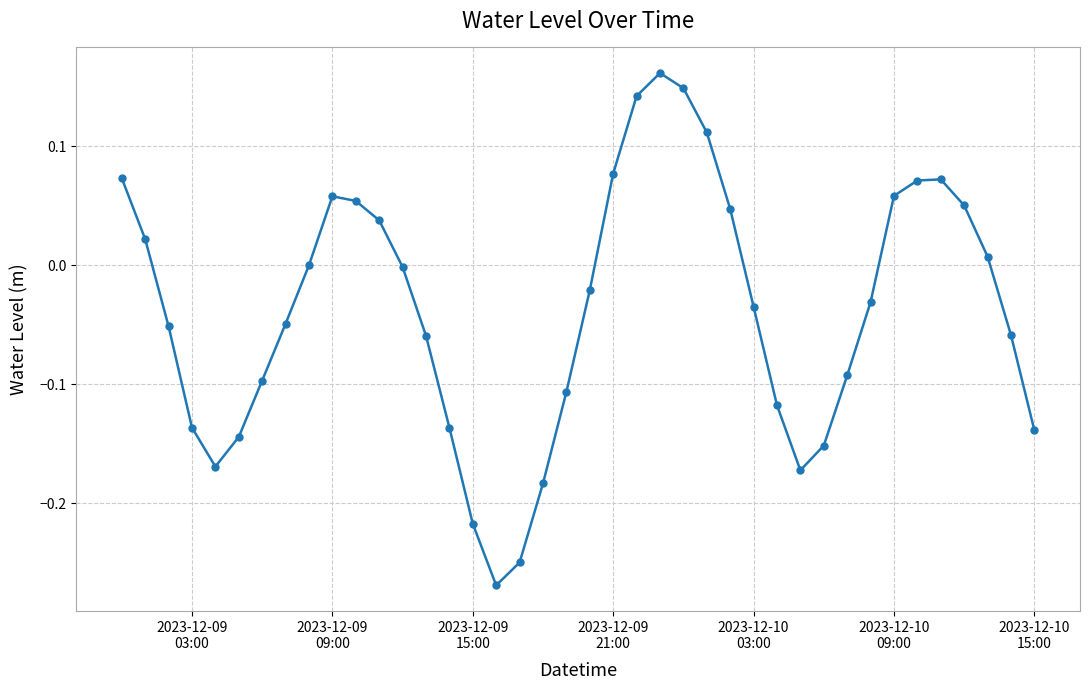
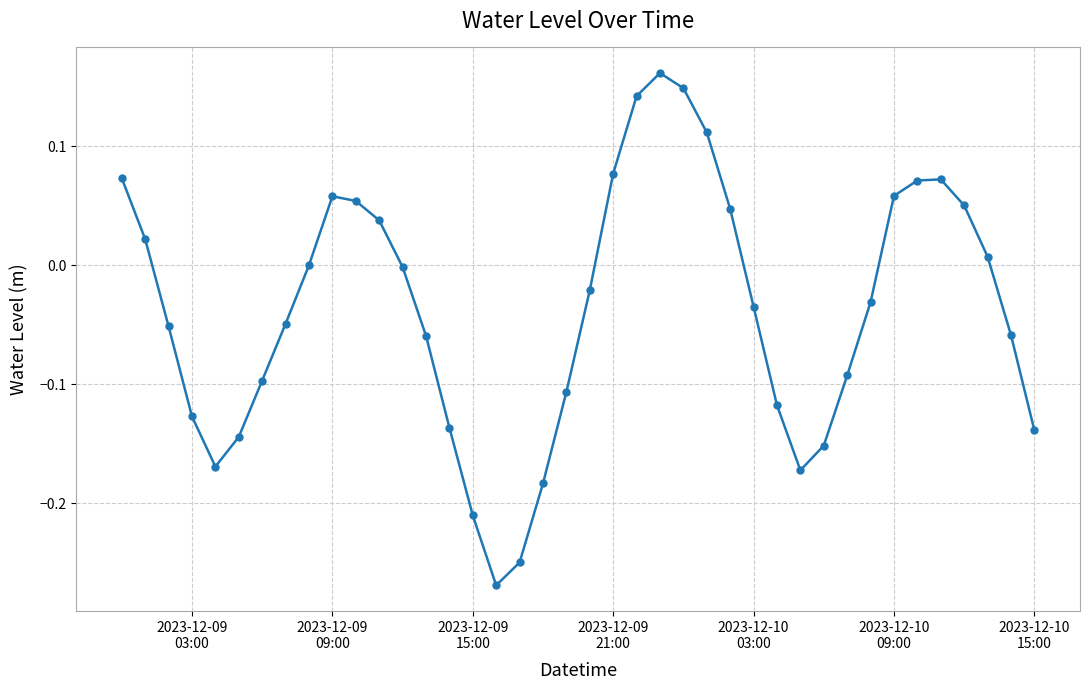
2023-12-09 03:00: -0.137 -> -0.127
2023-12-09 15:00: -0.217 -> -0.210
